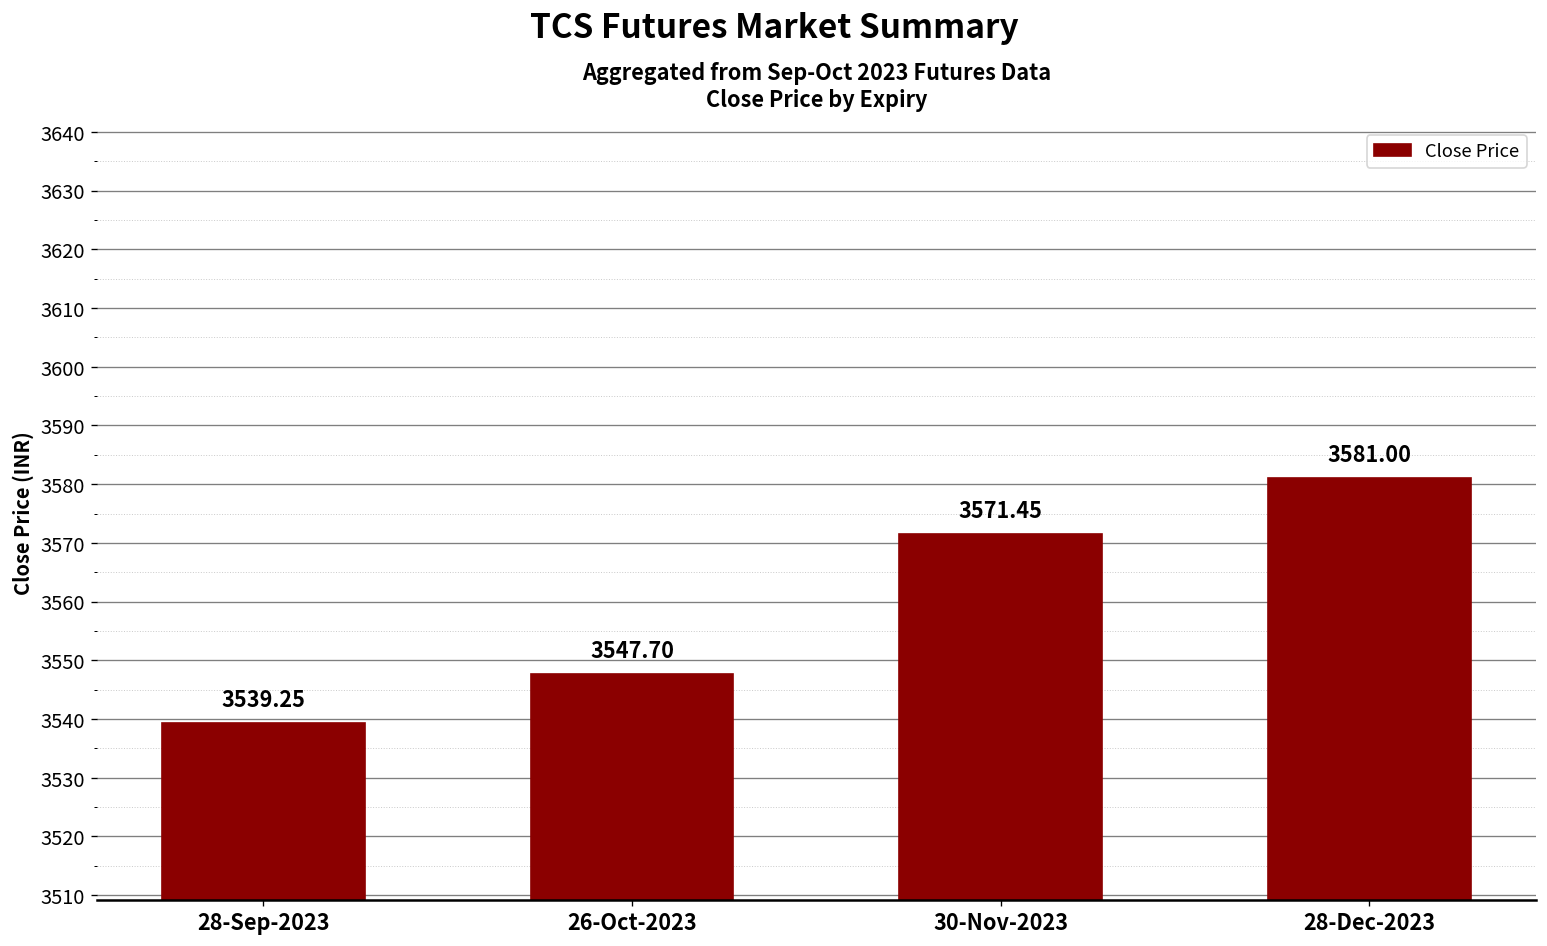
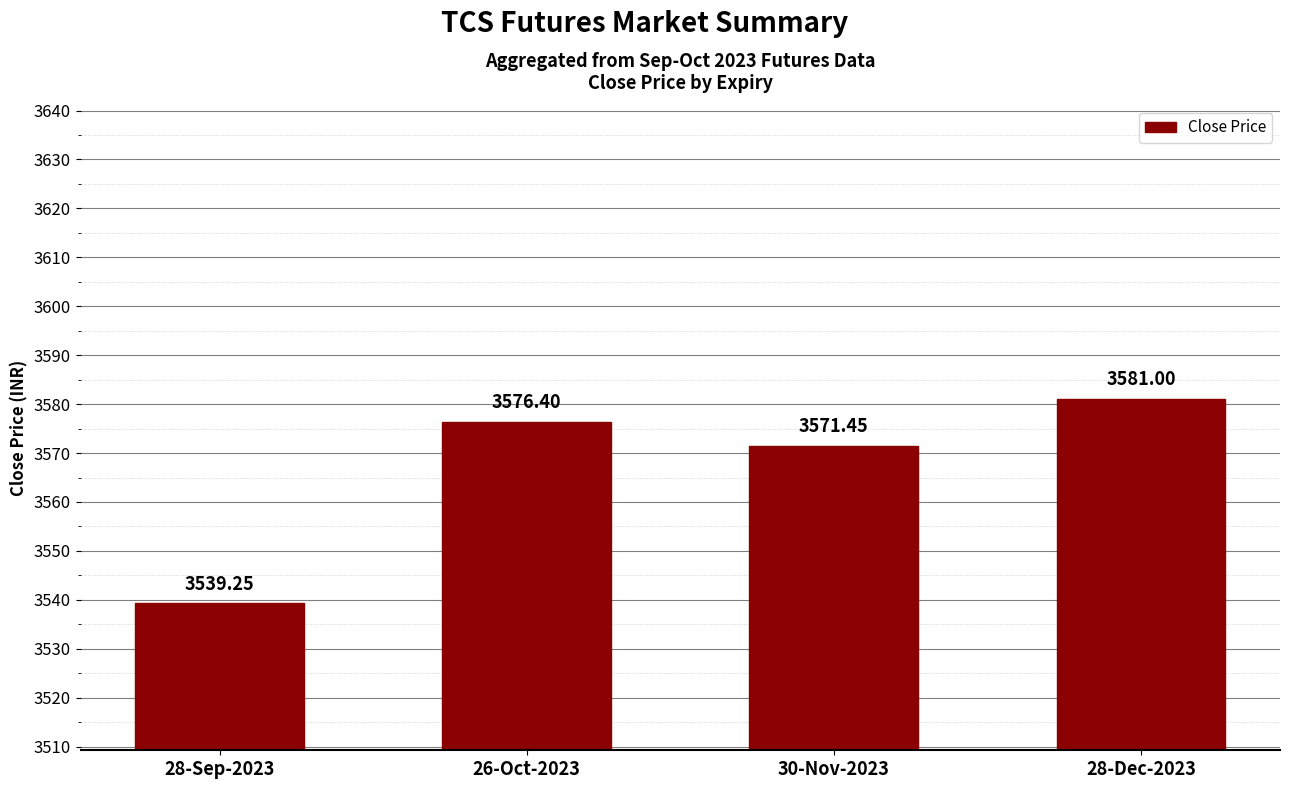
26-Oct-2023: 3547.70 -> 3576.40
